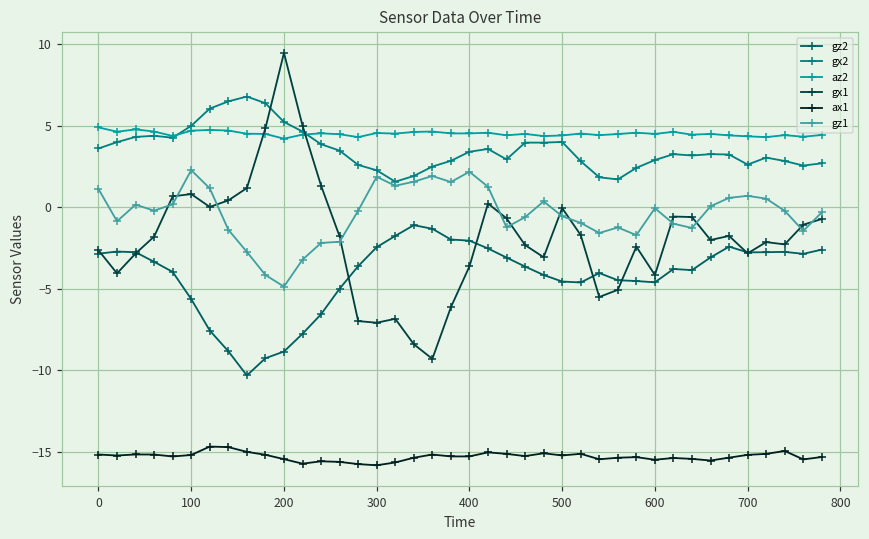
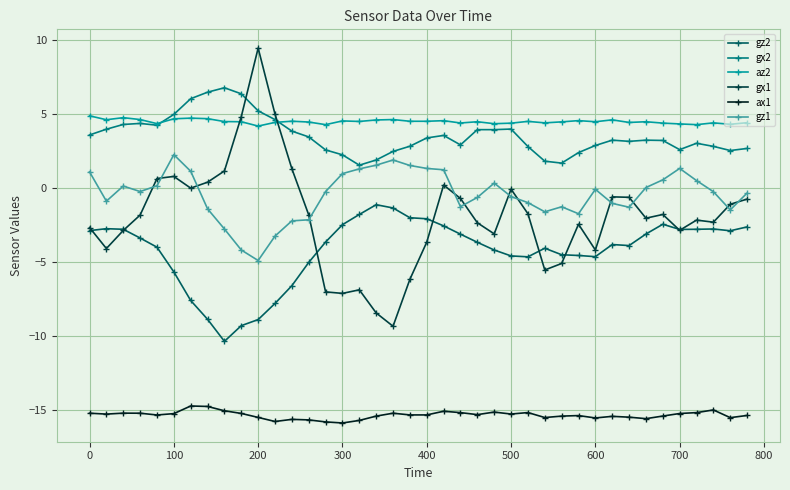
gz1, 300: 1.9 -> 1.0
gz1, 400: 2.2 -> 1.4
gz1, 700: 0.7 -> 1.4
